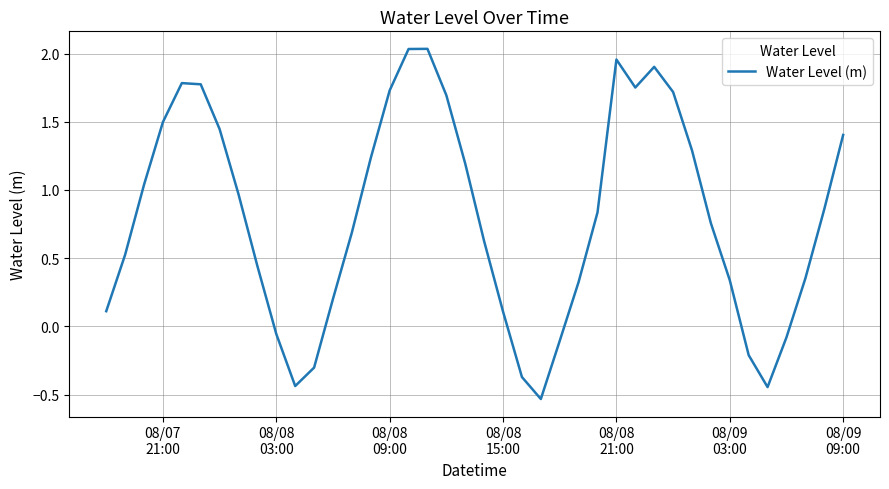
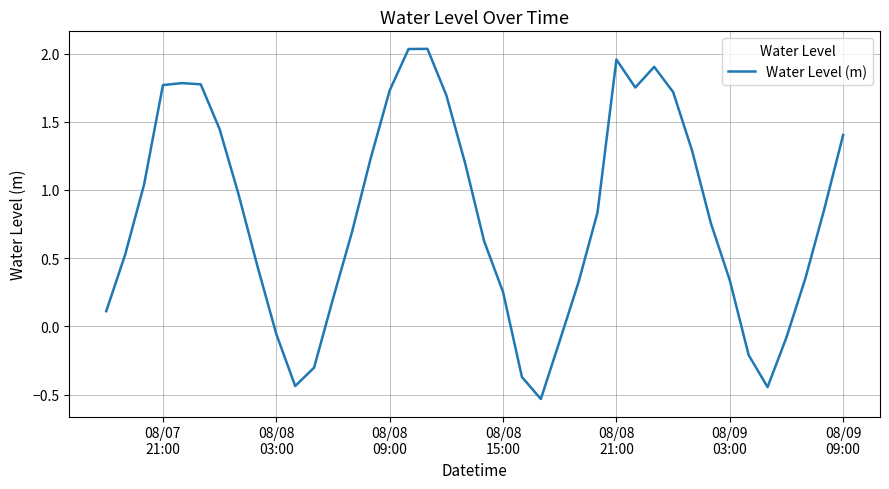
08/07 21:00: 1.50 -> 1.77
08/08 15:00: 0.11 -> 0.25
